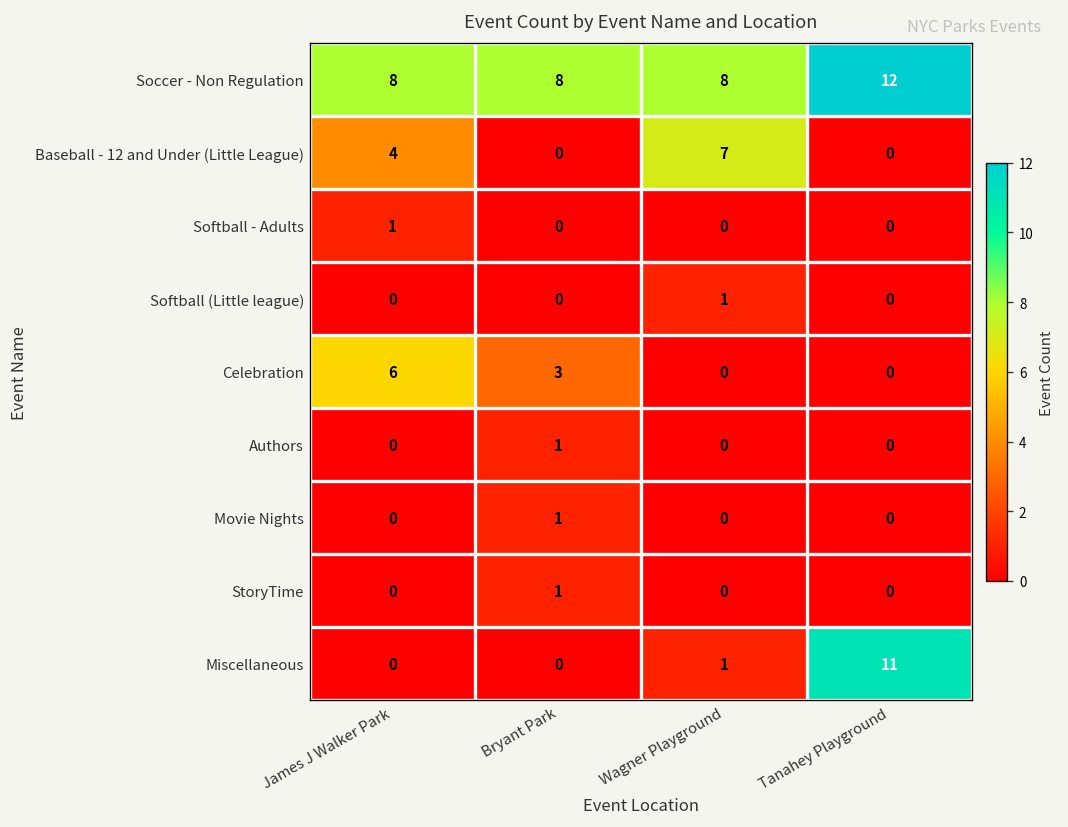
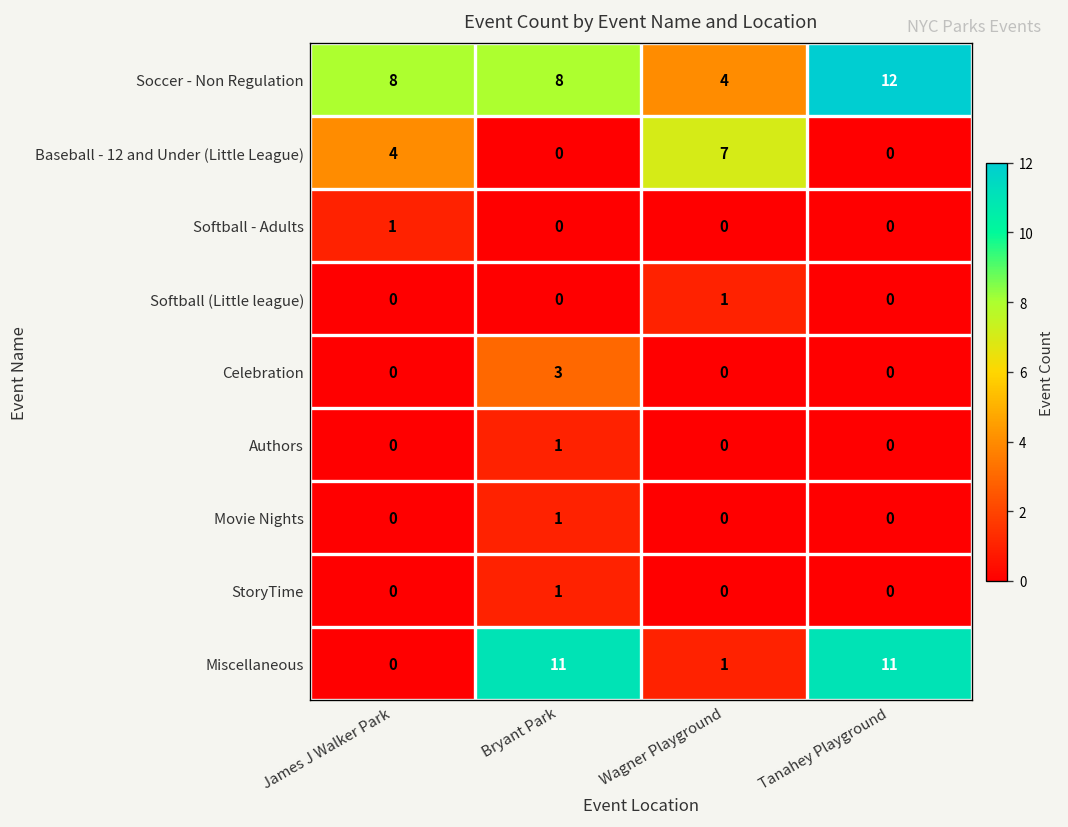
Soccer - Non Regulation, Wagner Playground: 8 -> 4
Celebration, James J Walker Park: 6 -> 0
Miscellaneous, Bryant Park: 0 -> 11
